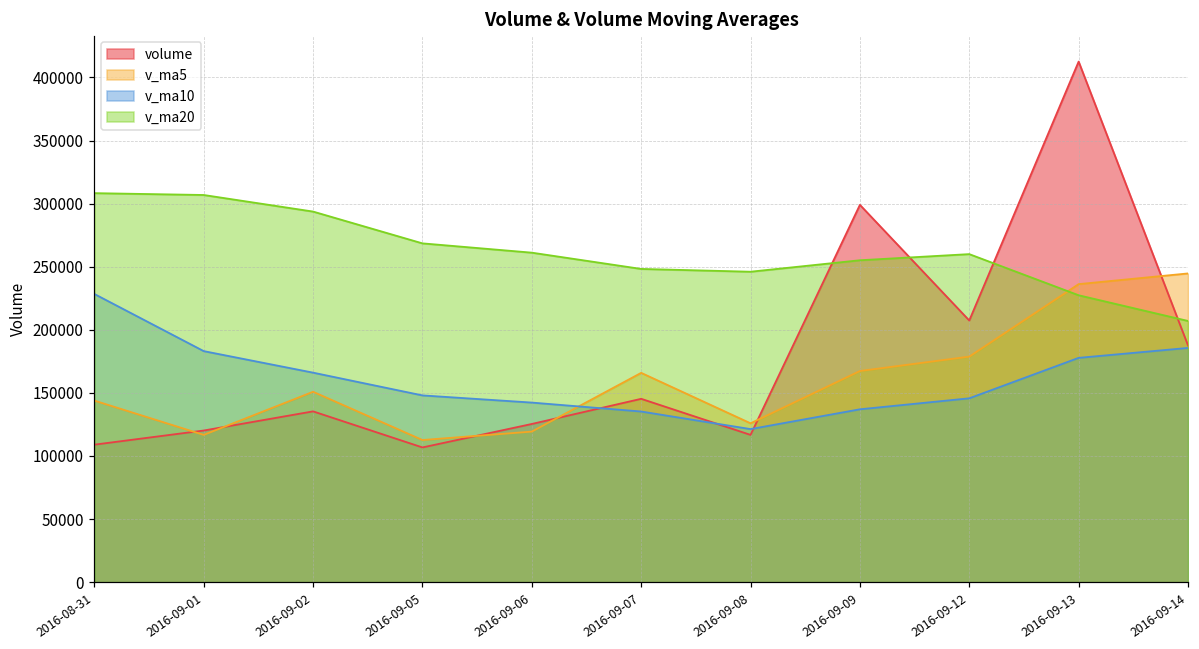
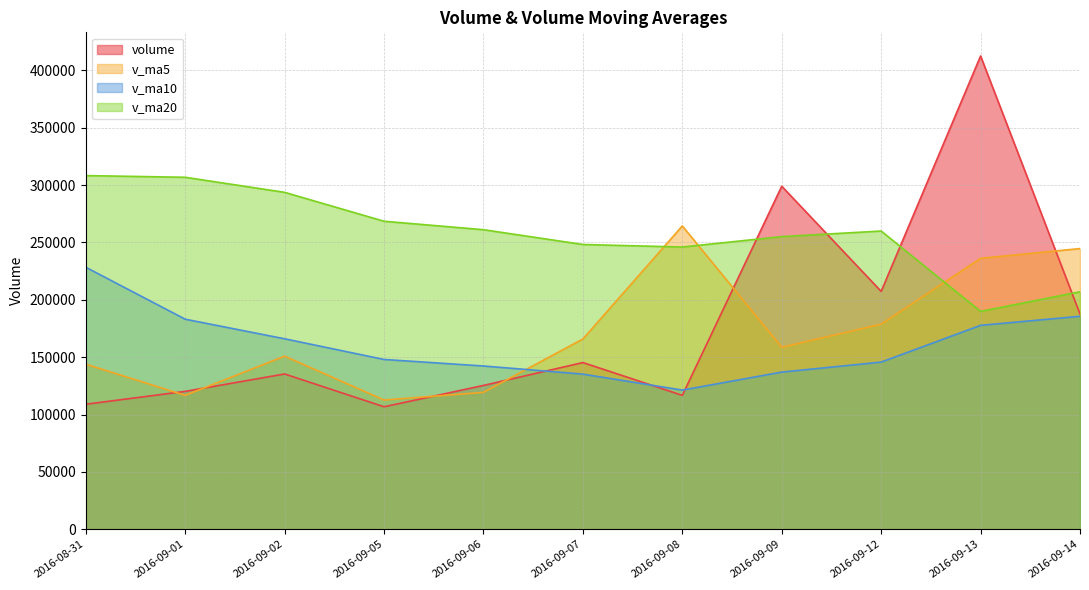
v_ma5, 2016-09-08: 126000 -> 264000
v_ma5, 2016-09-09: 167000 -> 159000
v_ma20, 2016-09-13: 227000 -> 190000
